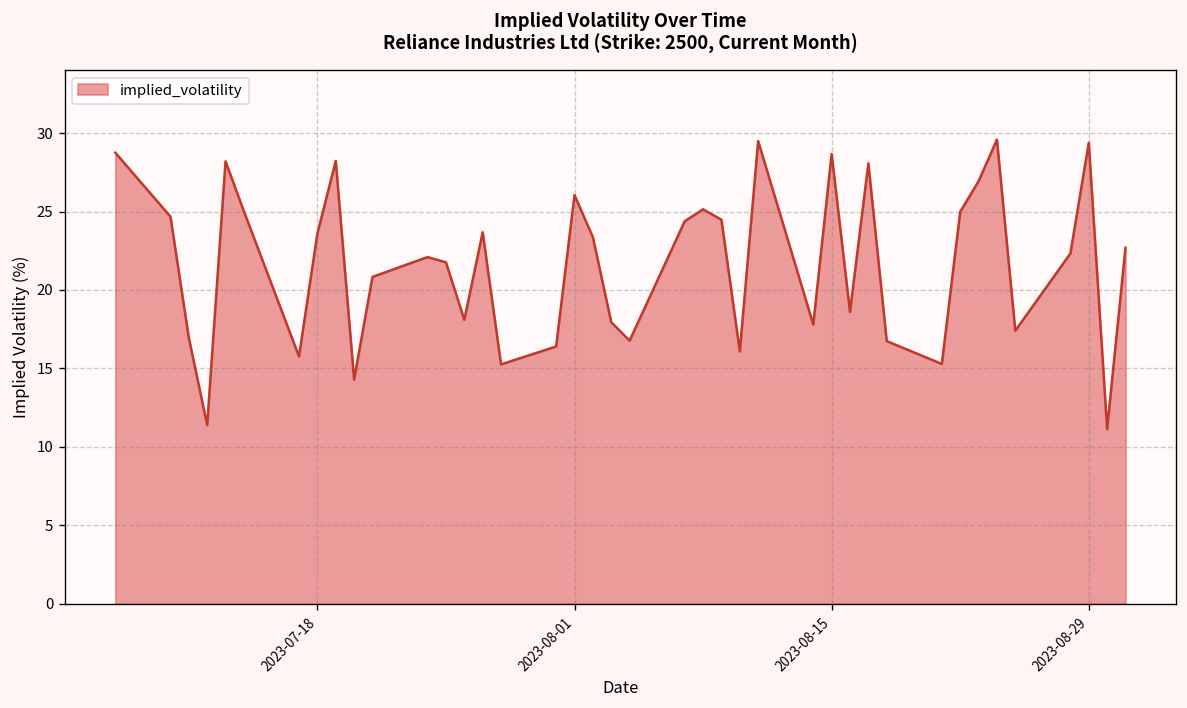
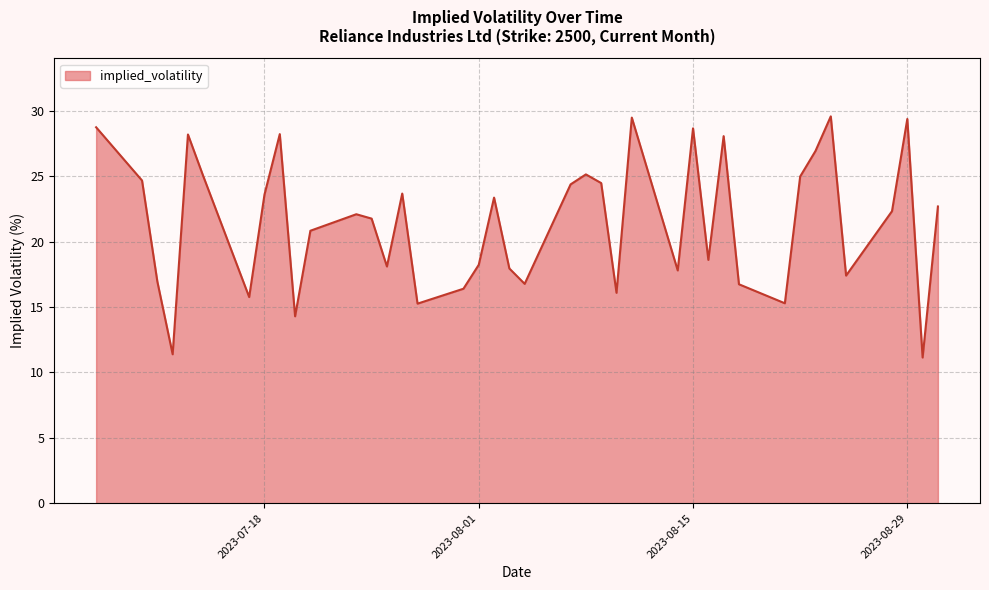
2023-08-01: 26.0 -> 18.2
